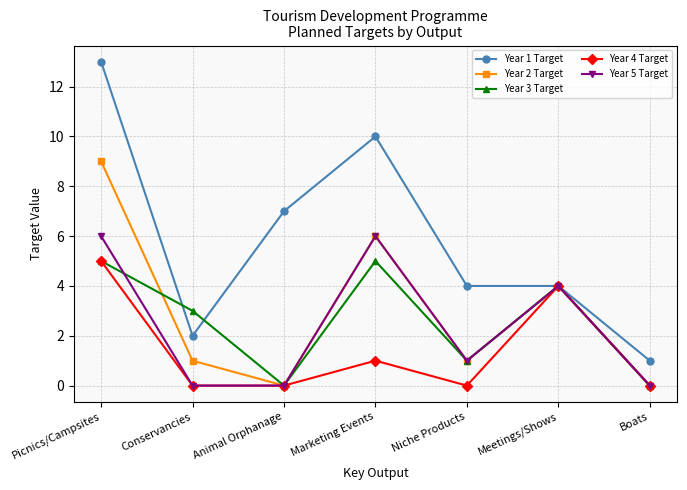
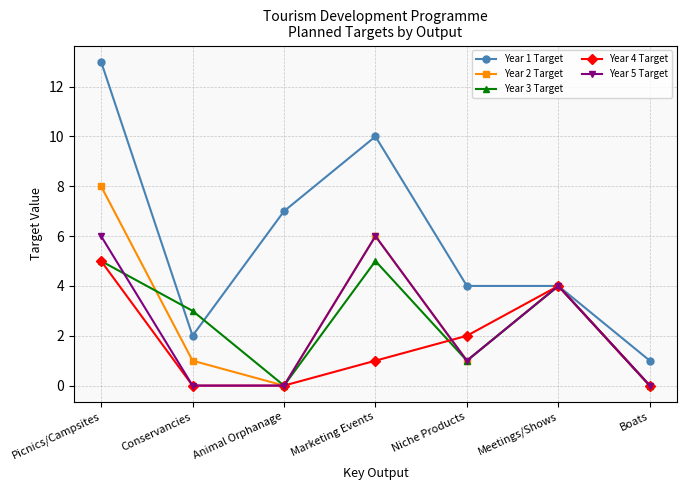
Year 2 Target, Picnics/Campsites: 9 -> 8
Year 4 Target, Niche Products: 0 -> 2
